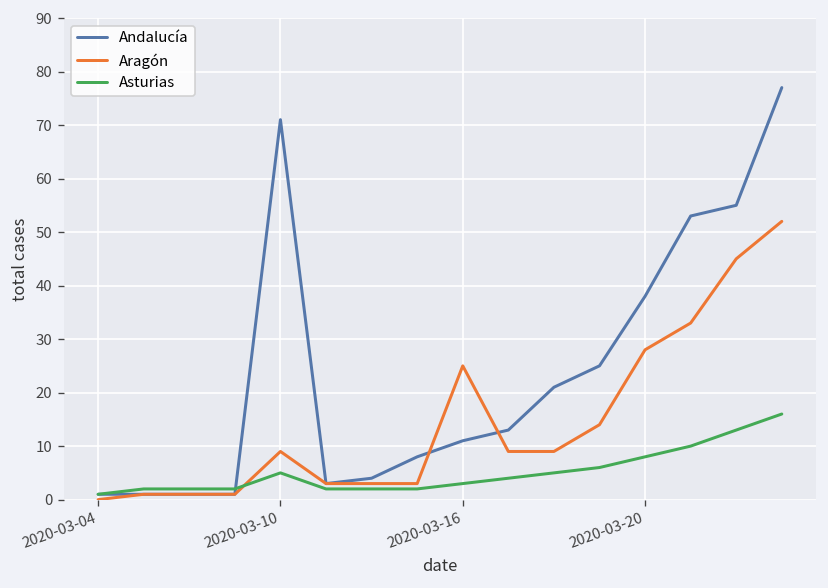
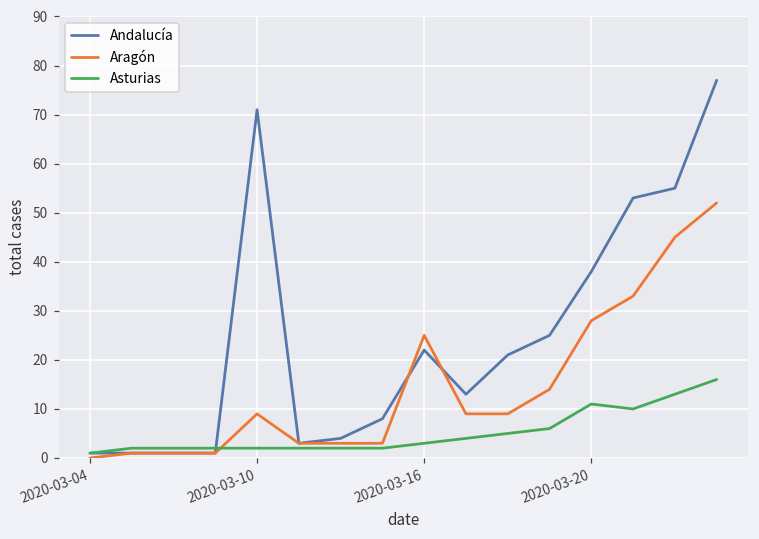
Asturias, 2020-03-10: 5 -> 2
Andalucía, 2020-03-16: 11 -> 22
Asturias, 2020-03-20: 8 -> 11
